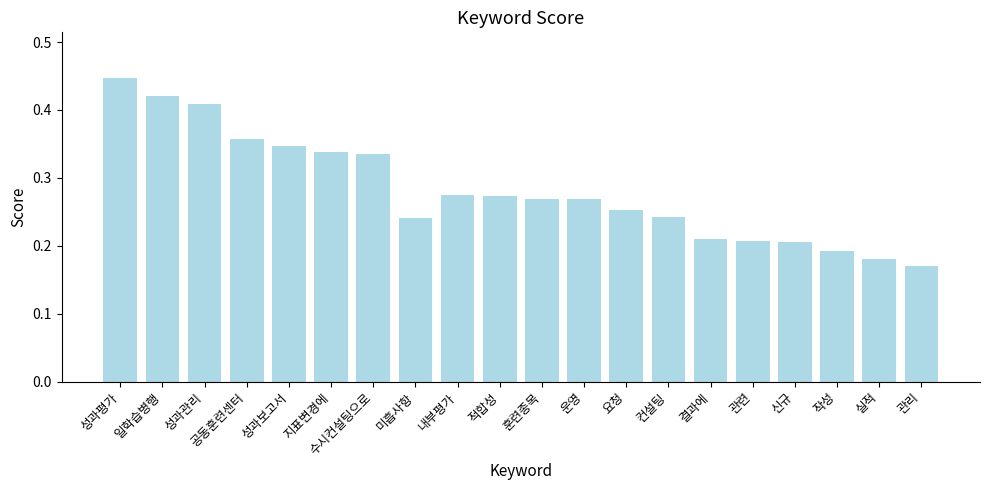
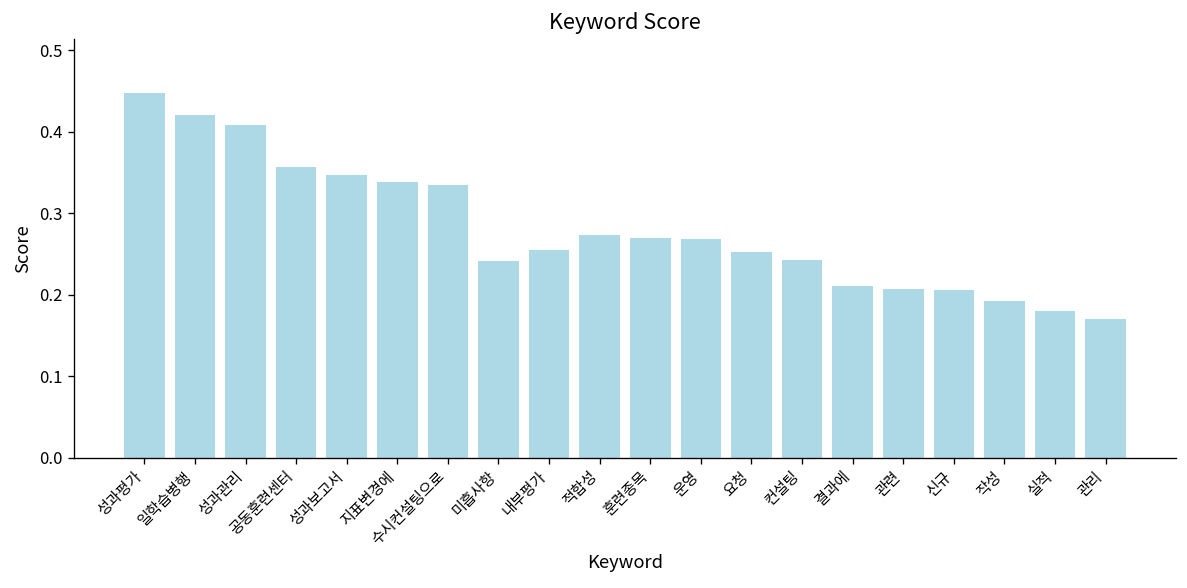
내부평가: 0.28 -> 0.26
